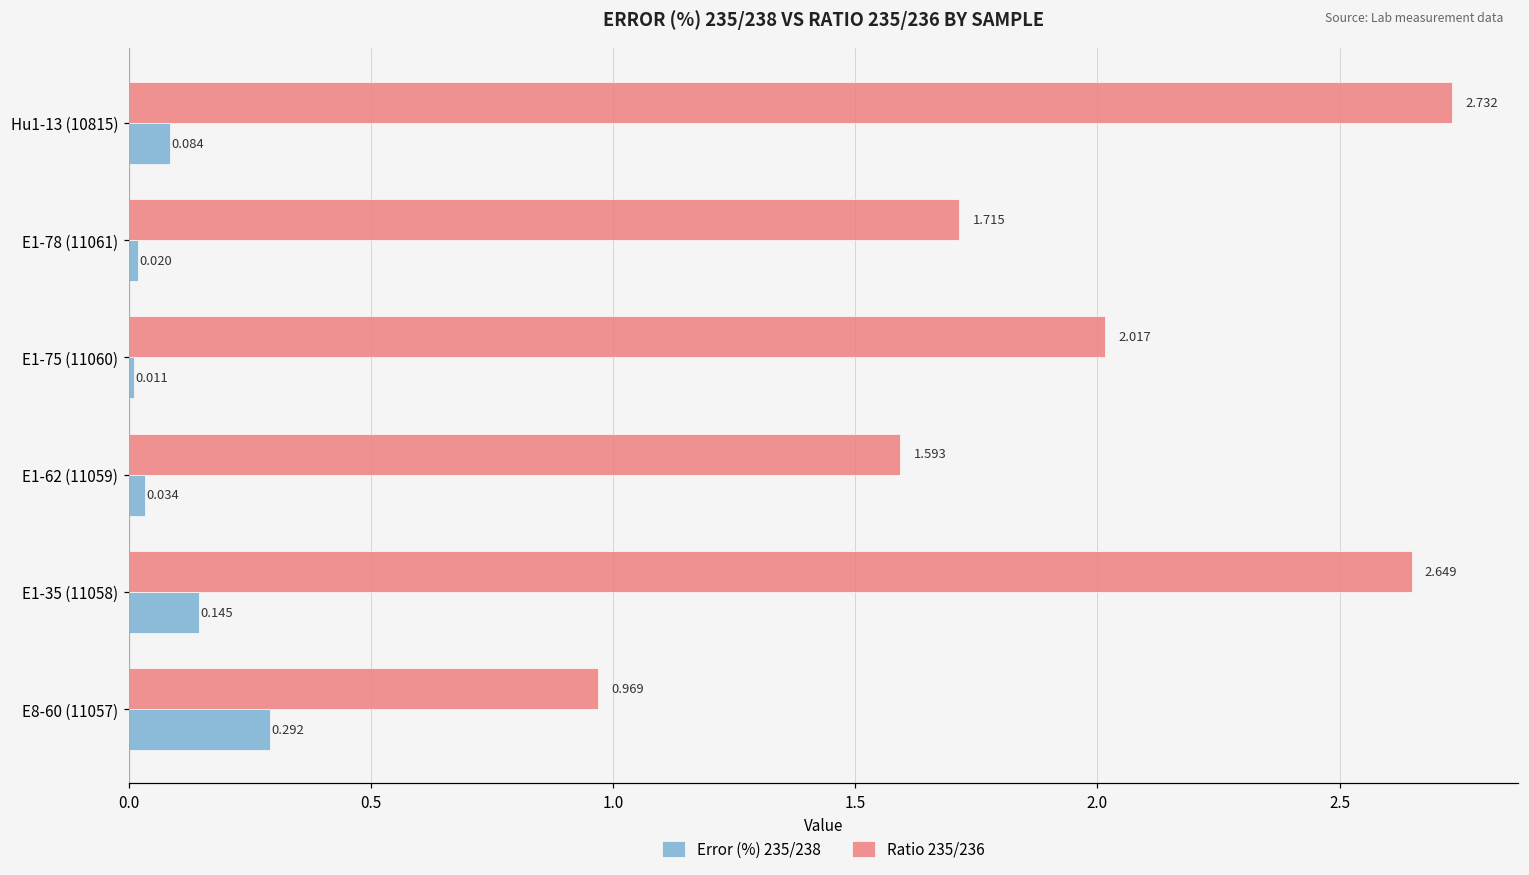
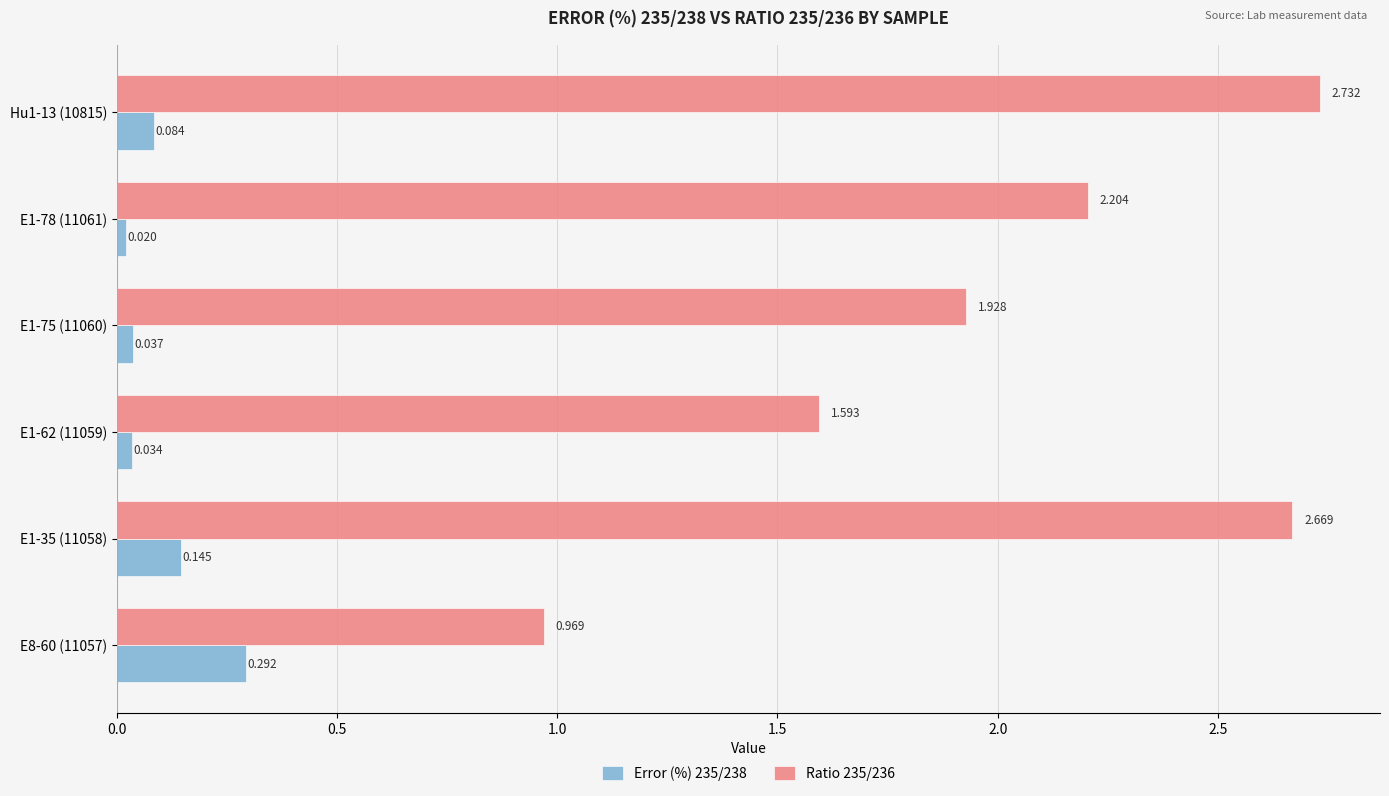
Ratio 235/236, E1-78 (11061): 1.715 -> 2.204
Ratio 235/236, E1-75 (11060): 2.017 -> 1.928
Error (%) 235/238, E1-75 (11060): 0.011 -> 0.037
Ratio 235/236, E1-35 (11058): 2.649 -> 2.669
